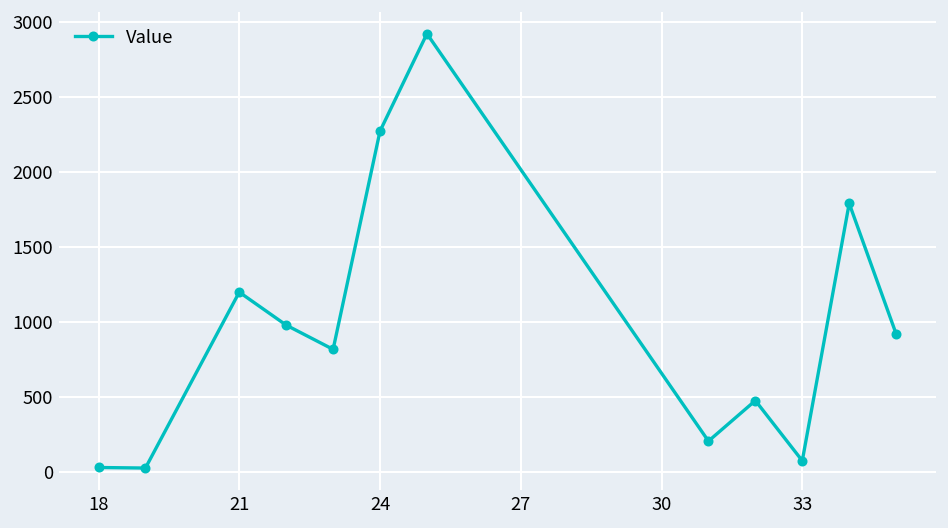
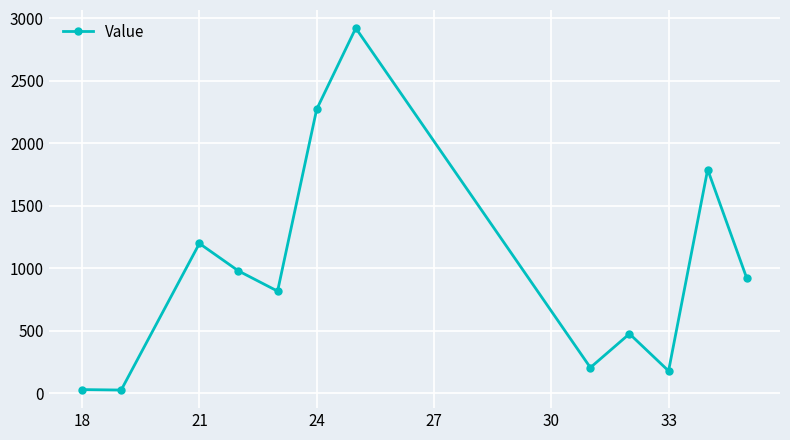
33: 70 -> 180
